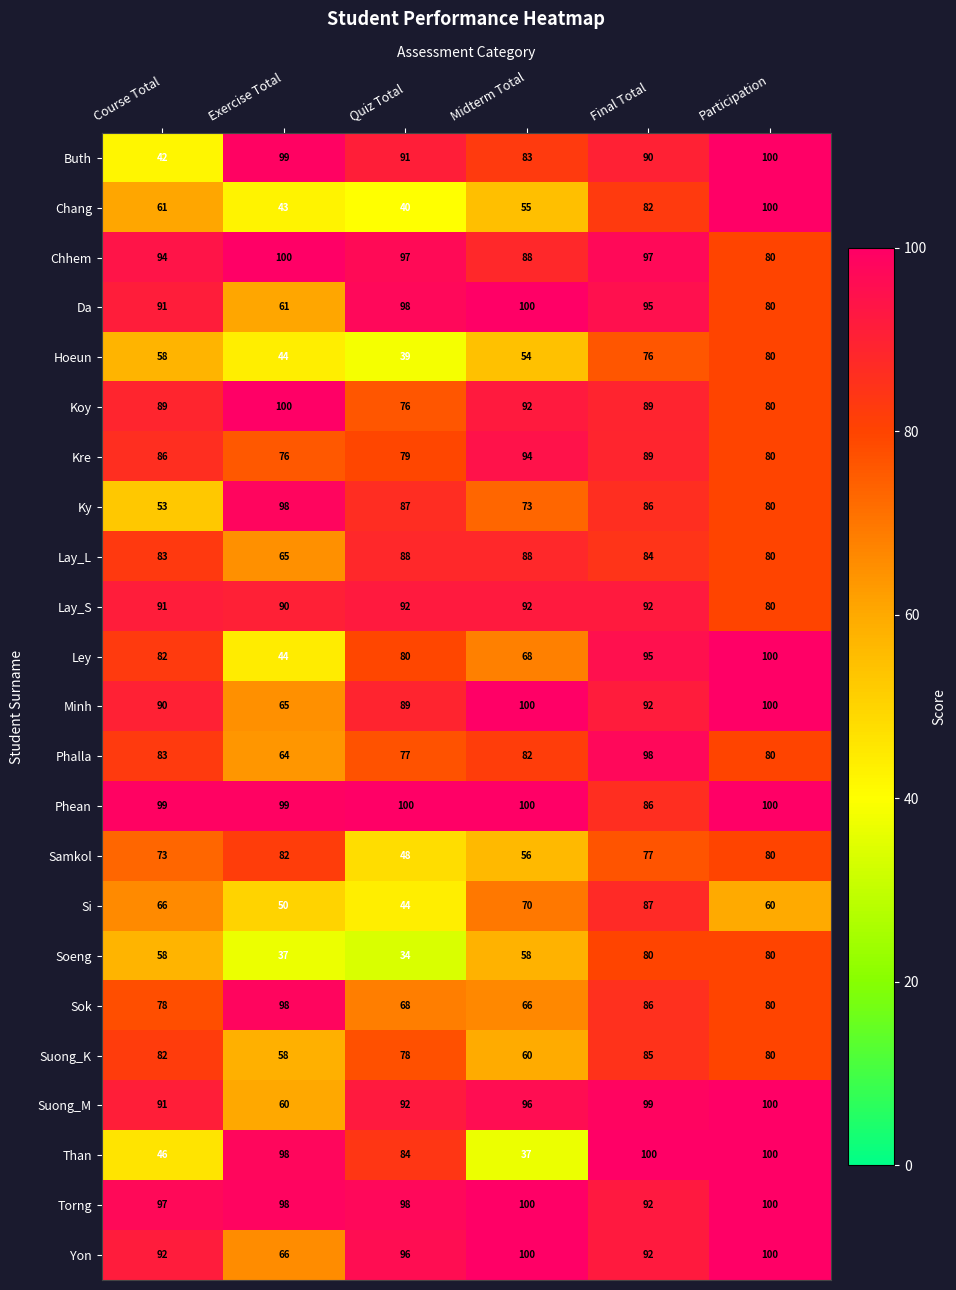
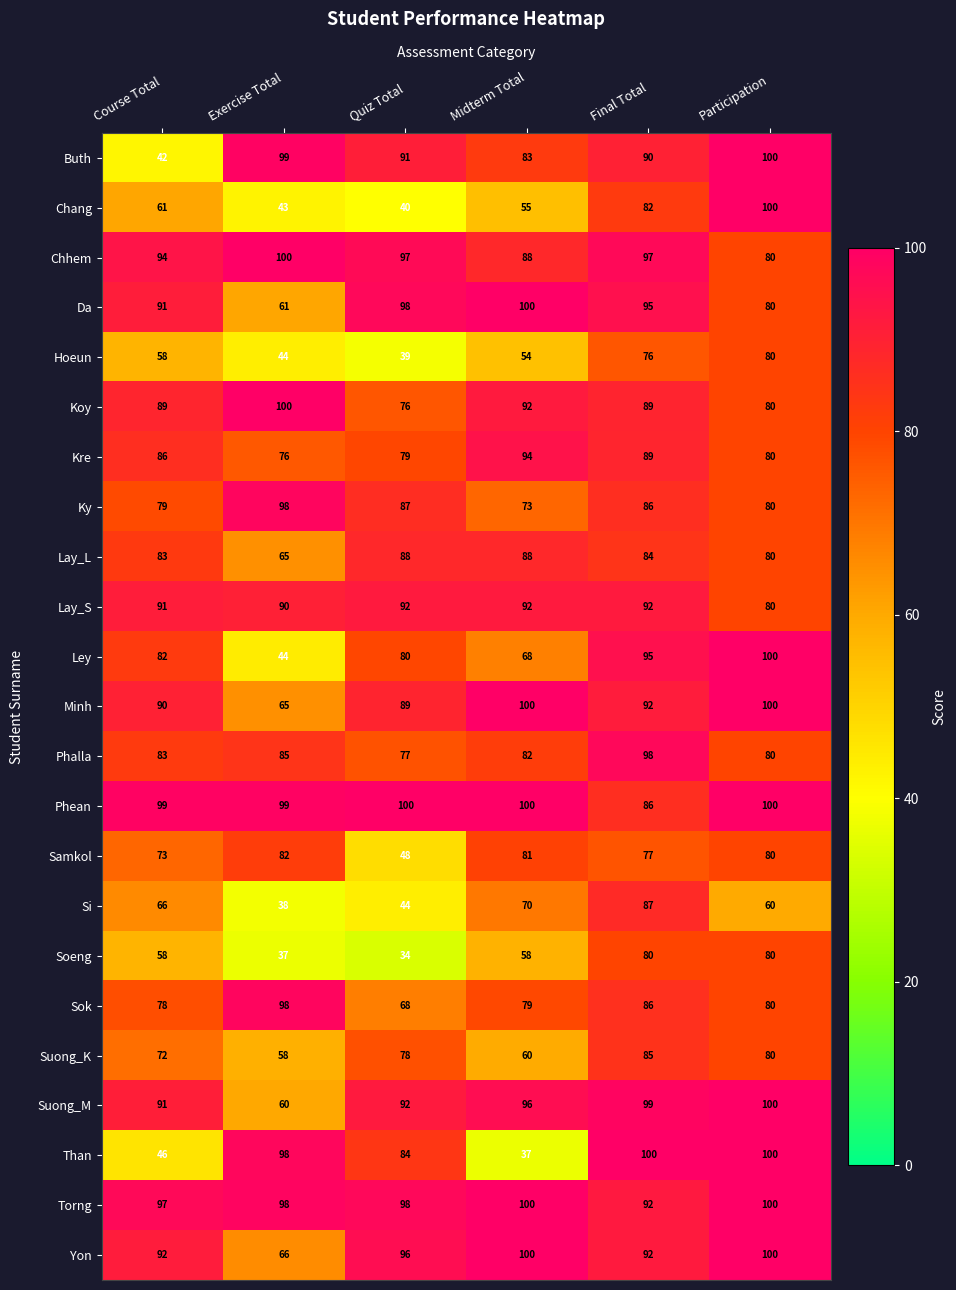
Ky, Course Total: 53 -> 79
Phalla, Exercise Total: 64 -> 85
Samkol, Midterm Total: 56 -> 81
Si, Exercise Total: 50 -> 38
Sok, Midterm Total: 66 -> 79
Suong_K, Course Total: 82 -> 72
